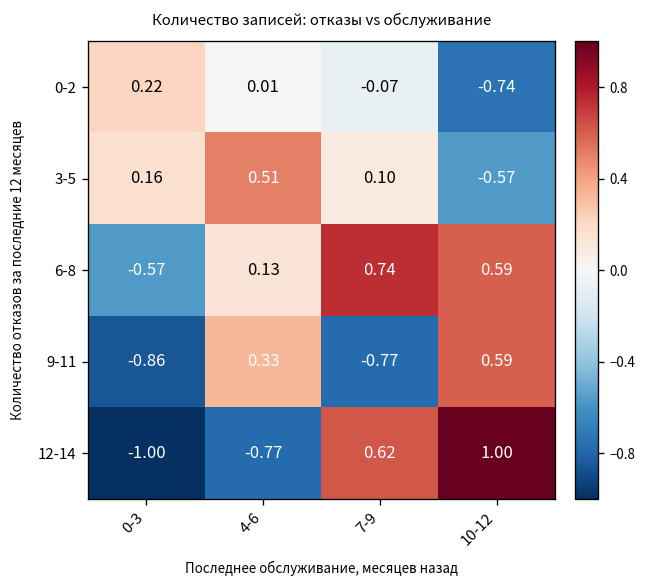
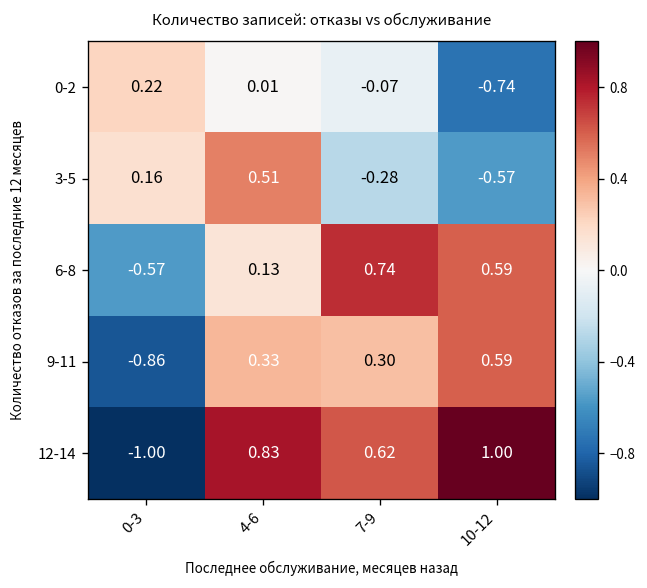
3-5, 7-9: 0.10 -> -0.28
9-11, 7-9: -0.77 -> 0.30
12-14, 4-6: -0.77 -> 0.83
